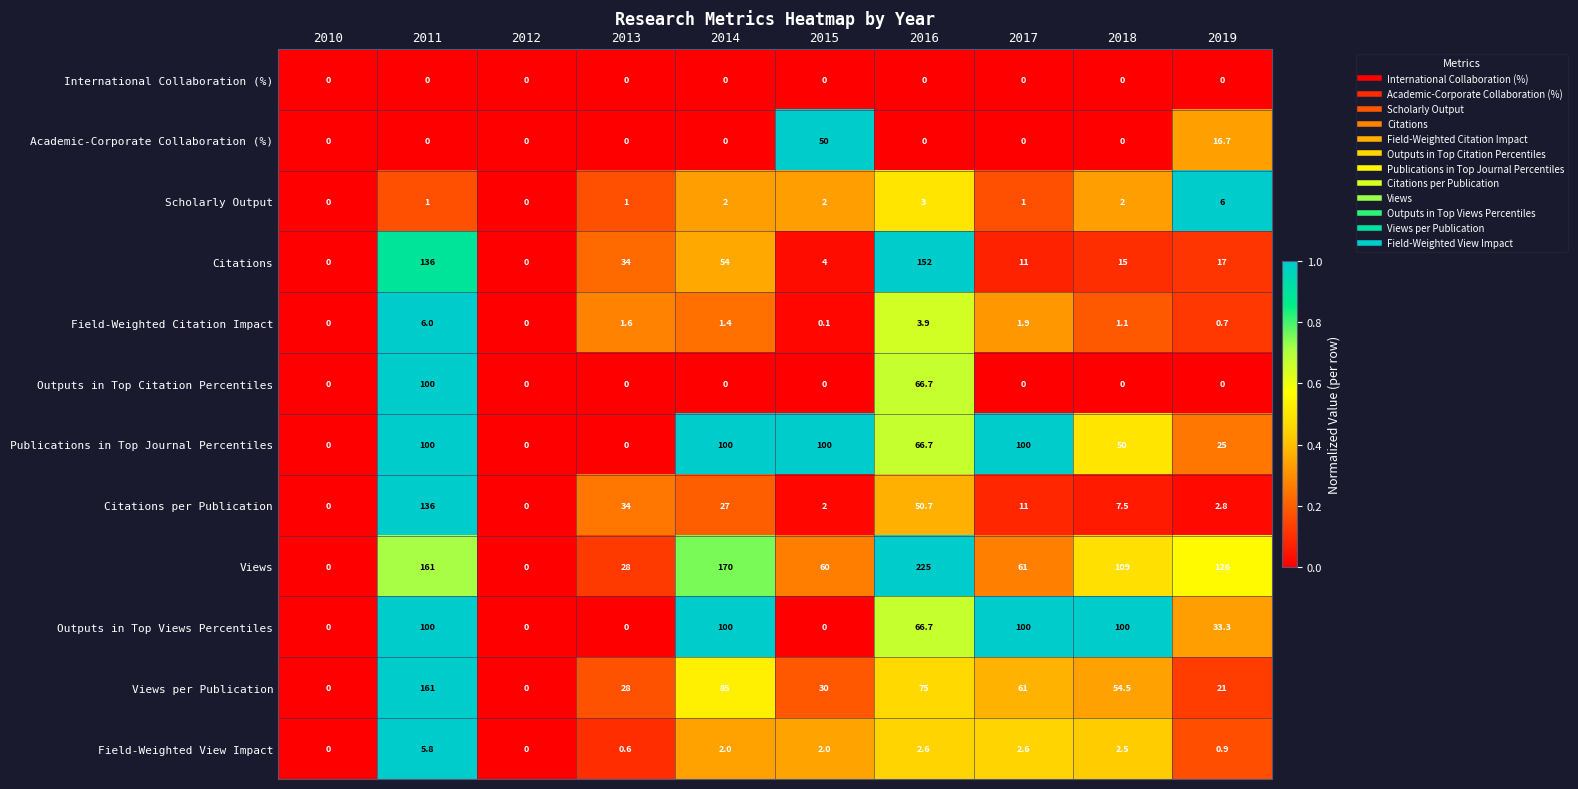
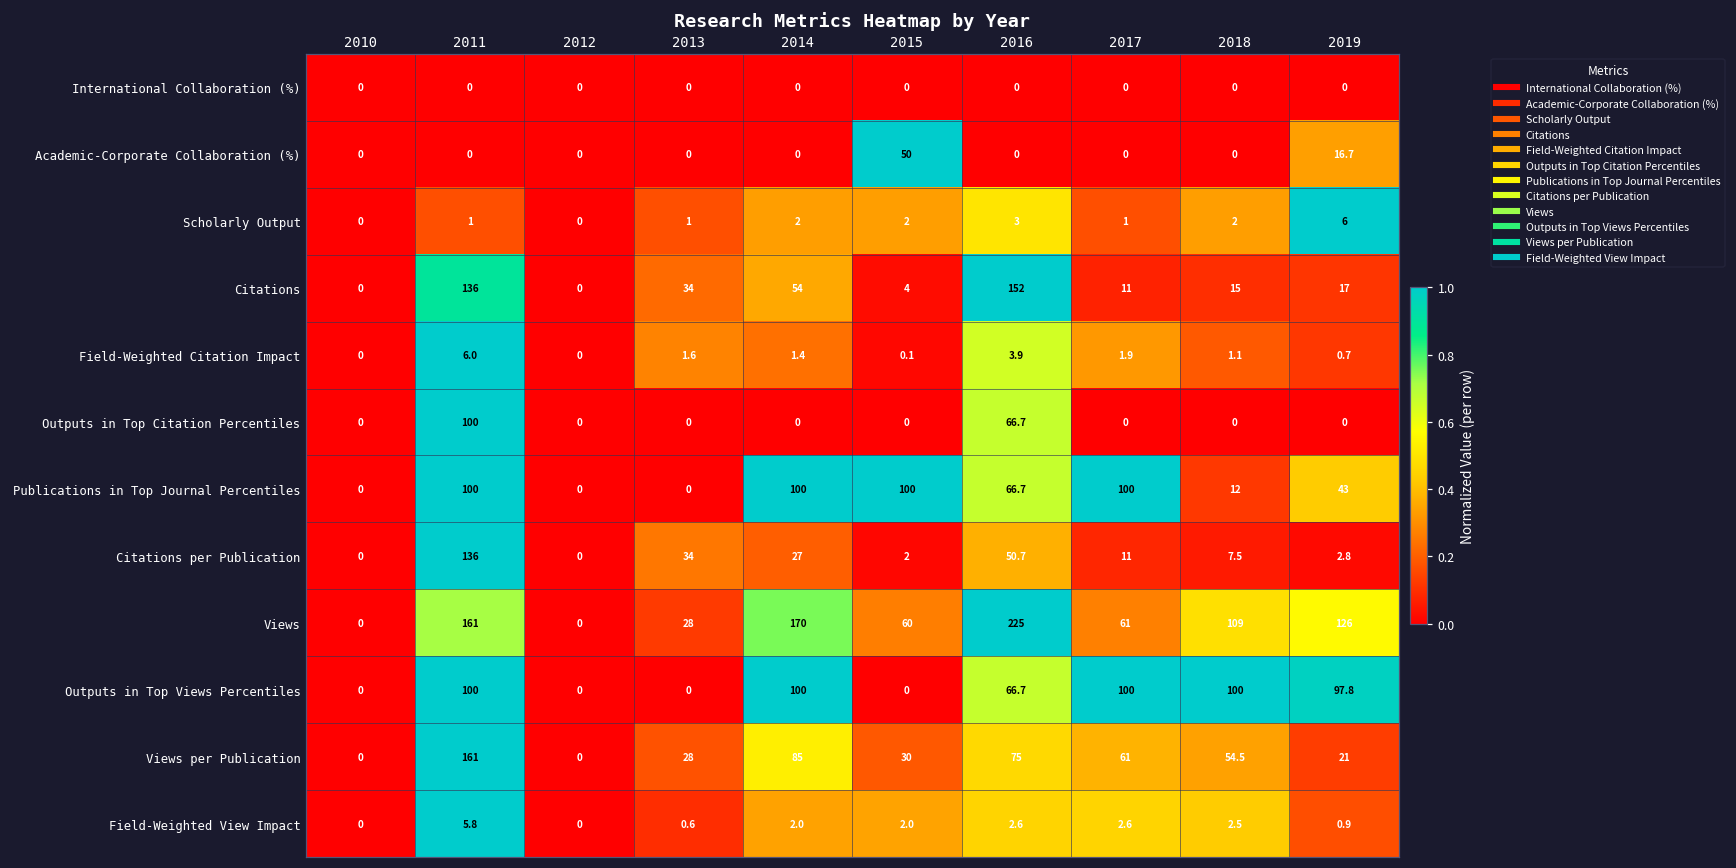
Publications in Top Journal Percentiles, 2018: 50 -> 12
Publications in Top Journal Percentiles, 2019: 25 -> 43
Outputs in Top Views Percentiles, 2019: 33.3 -> 97.8
